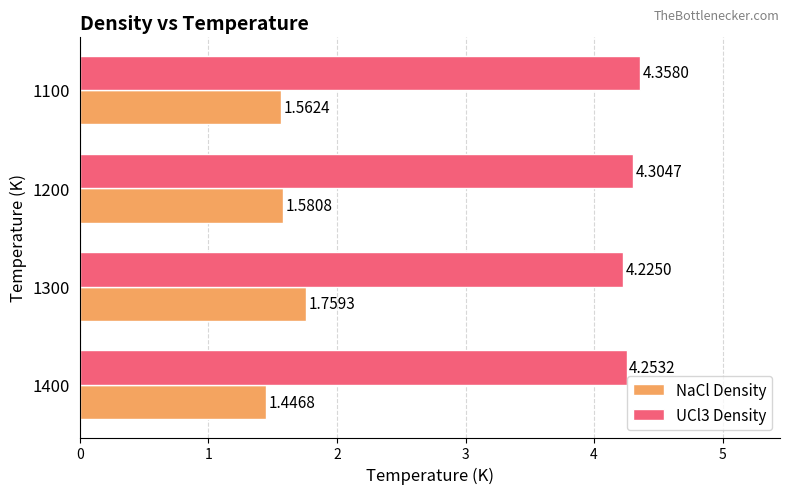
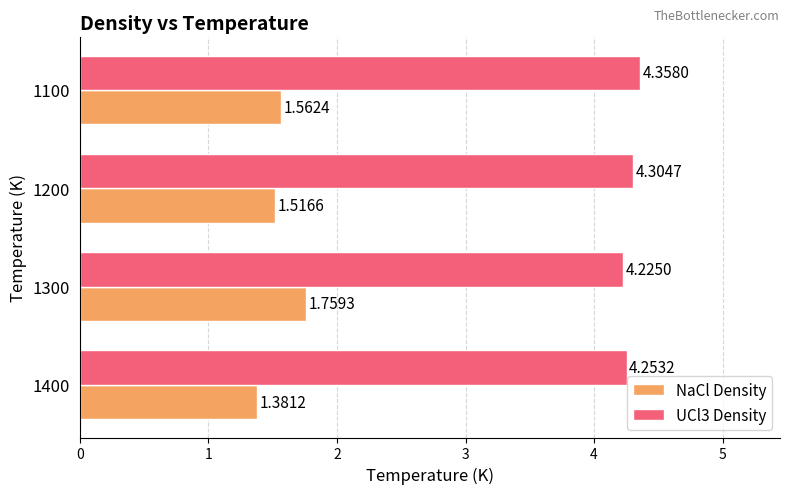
NaCl Density, 1200: 1.5808 -> 1.5166
NaCl Density, 1400: 1.4468 -> 1.3812
